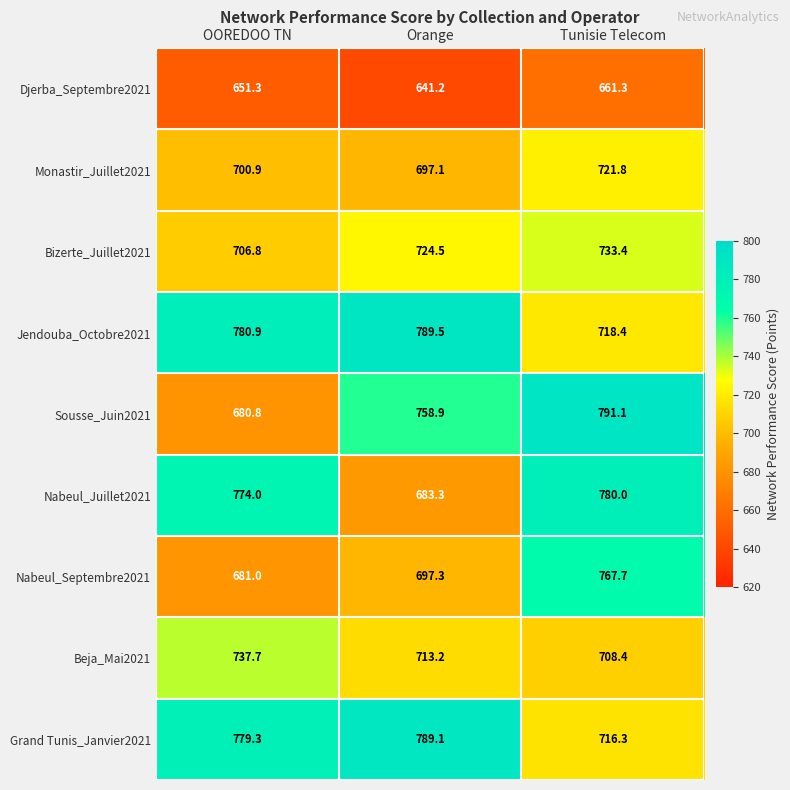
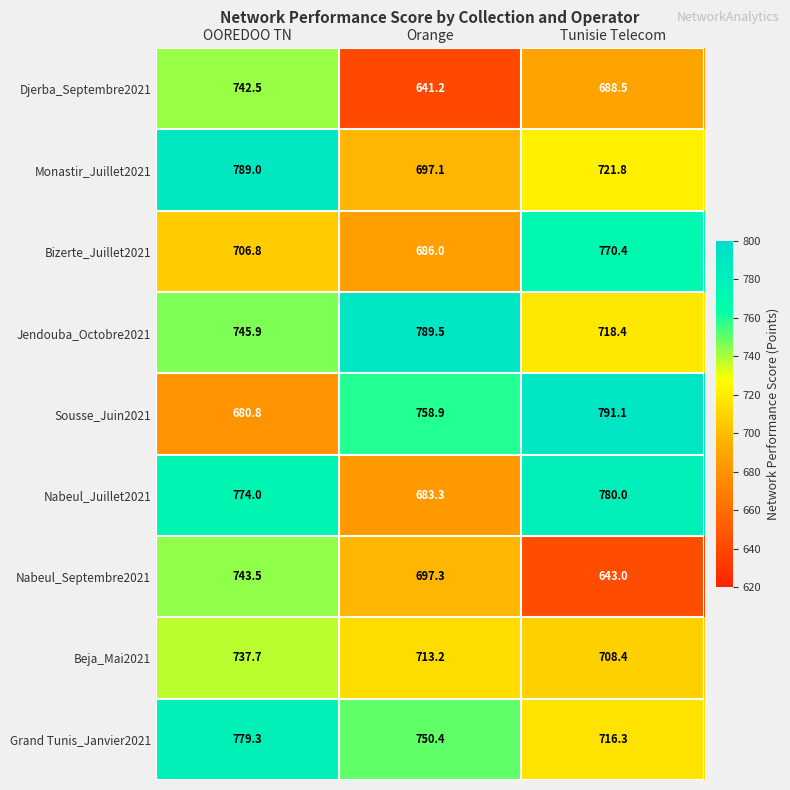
Djerba_Septembre2021, OOREDOO TN: 651.3 -> 742.5
Djerba_Septembre2021, Tunisie Telecom: 661.3 -> 688.5
Monastir_Juillet2021, OOREDOO TN: 700.9 -> 789.0
Bizerte_Juillet2021, Orange: 724.5 -> 686.0
Bizerte_Juillet2021, Tunisie Telecom: 733.4 -> 770.4
Jendouba_Octobre2021, OOREDOO TN: 780.9 -> 745.9
Nabeul_Septembre2021, OOREDOO TN: 681.0 -> 743.5
Nabeul_Septembre2021, Tunisie Telecom: 767.7 -> 643.0
Grand Tunis_Janvier2021, Orange: 789.1 -> 750.4
